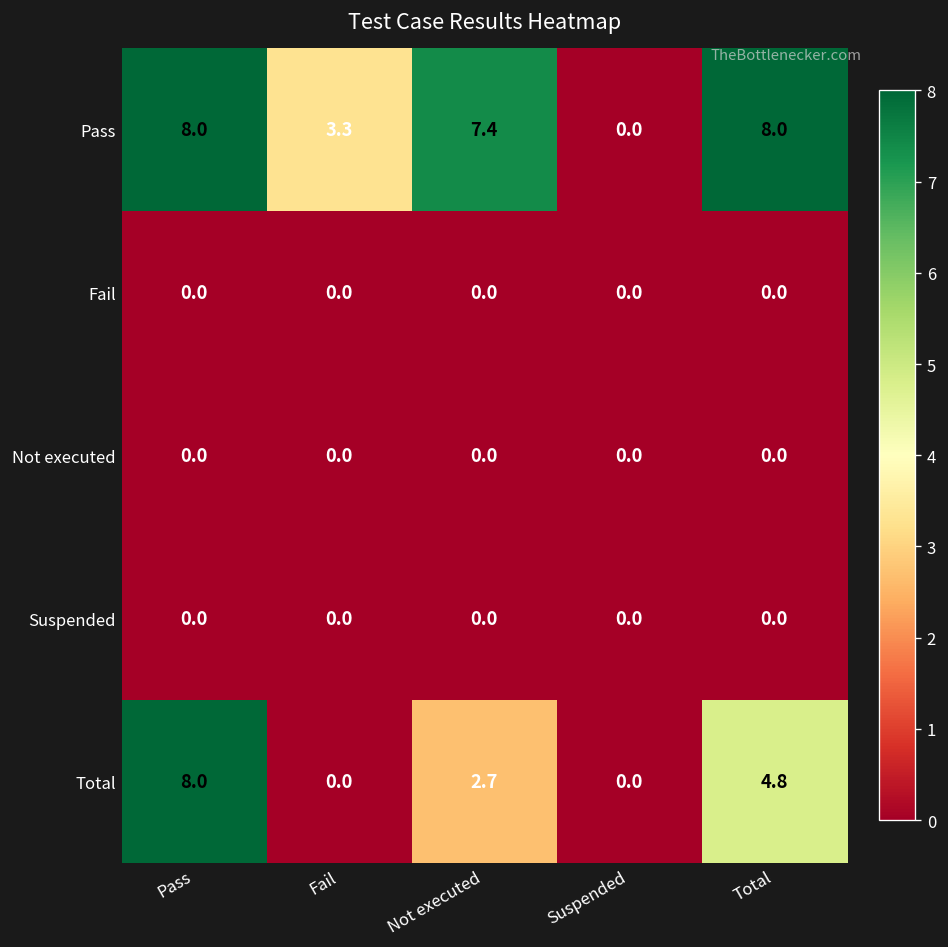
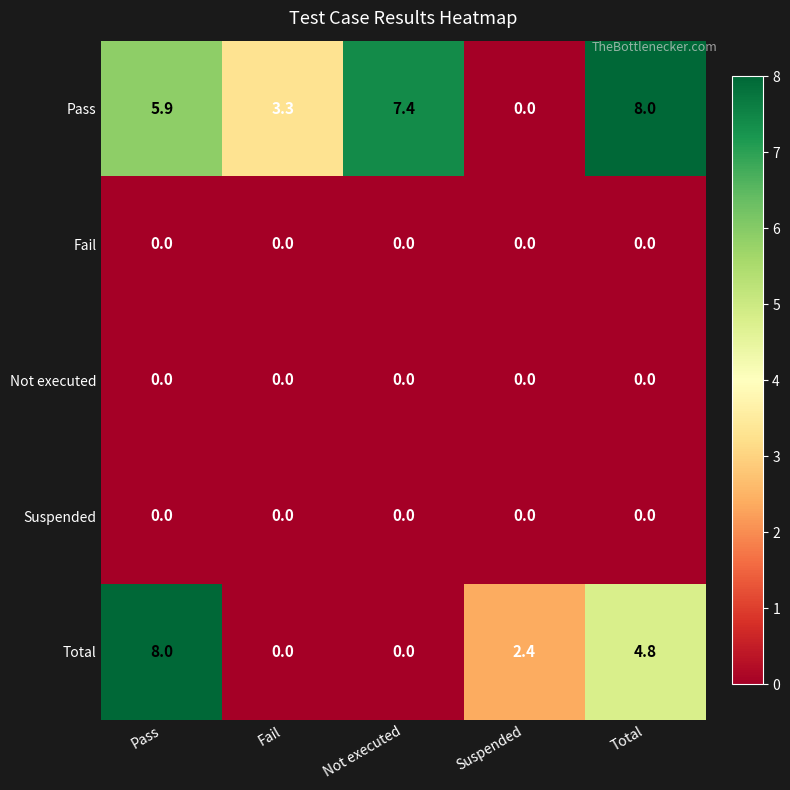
Pass, Pass: 8.0 -> 5.9
Total, Not executed: 2.7 -> 0.0
Total, Suspended: 0.0 -> 2.4
